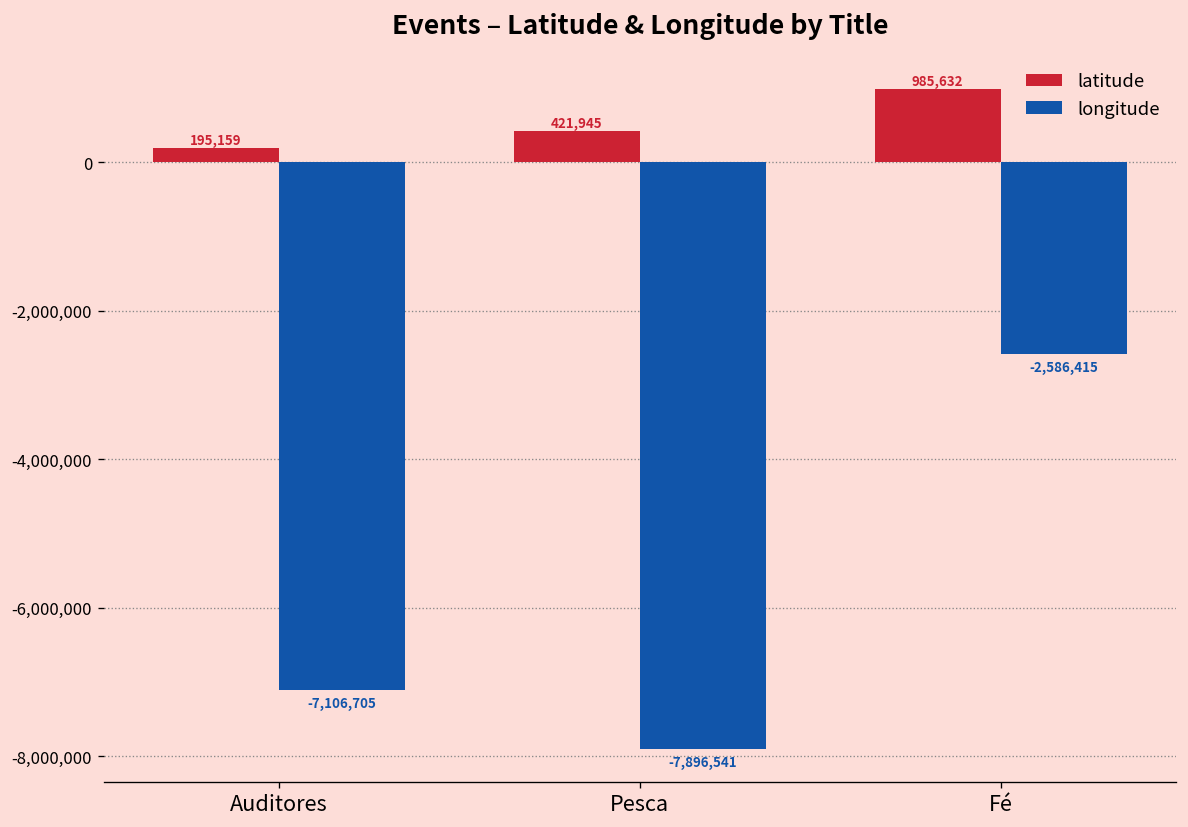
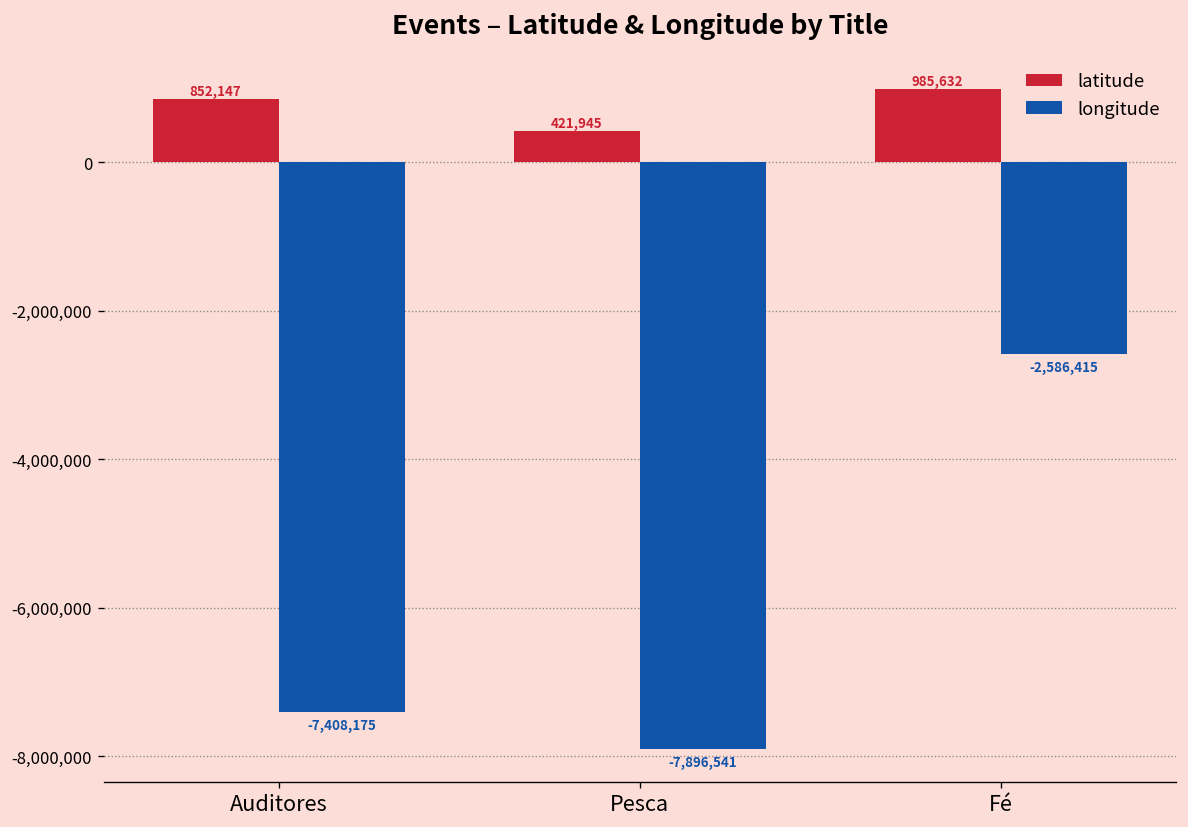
latitude, Auditores: 195,159 -> 852,147
longitude, Auditores: -7,106,705 -> -7,408,175
